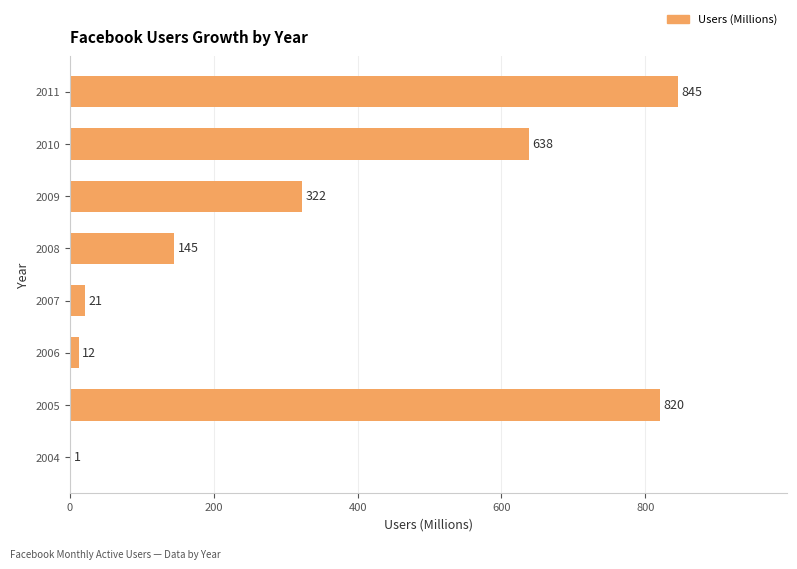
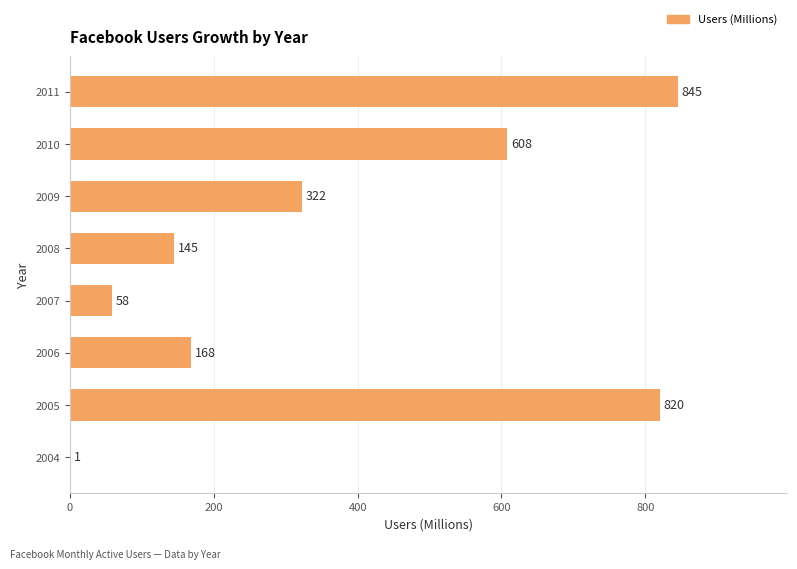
2010: 638 -> 608
2007: 21 -> 58
2006: 12 -> 168
